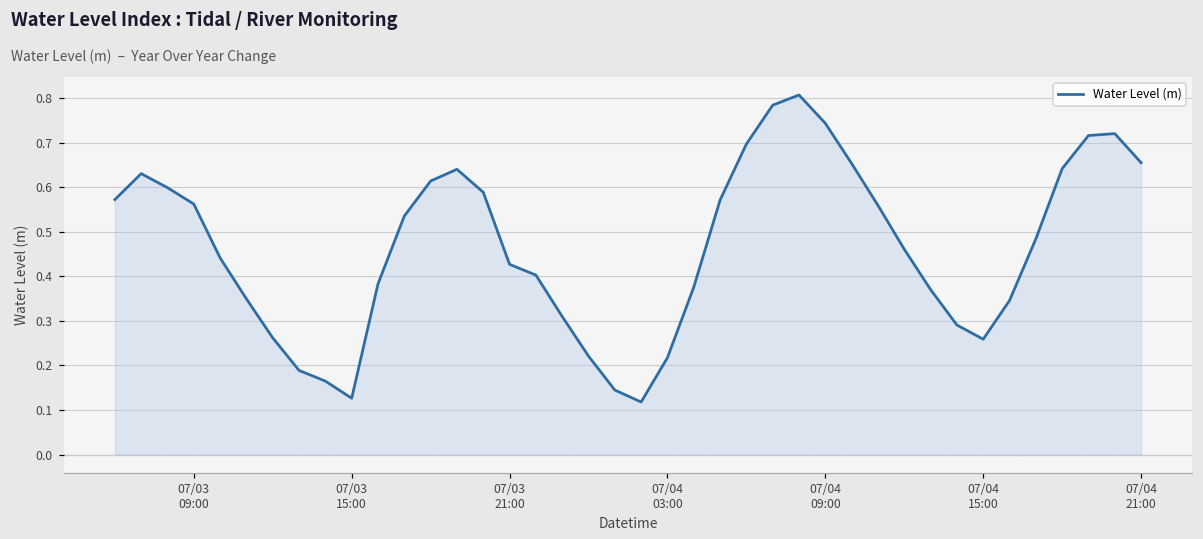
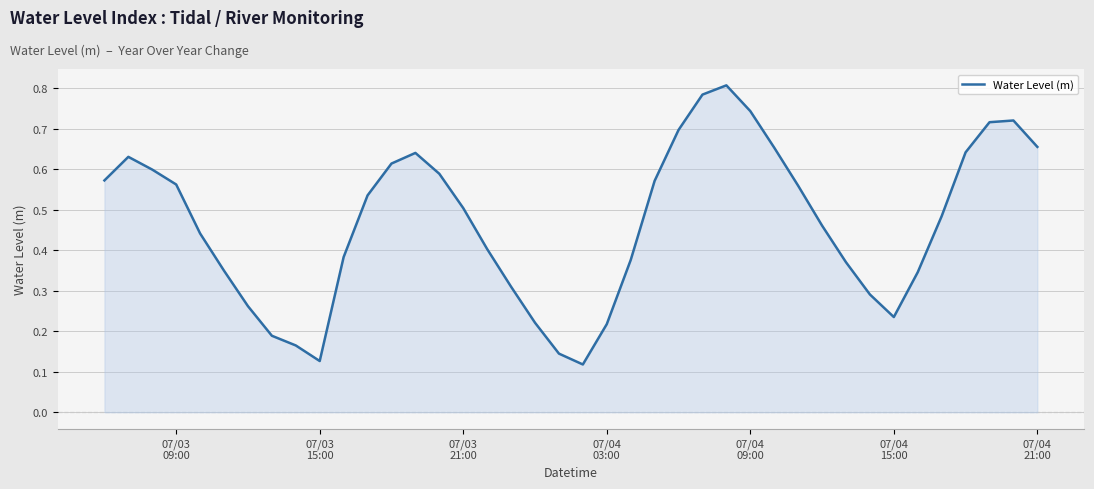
07/03 21:00: 0.43 -> 0.50
07/04 15:00: 0.26 -> 0.23
